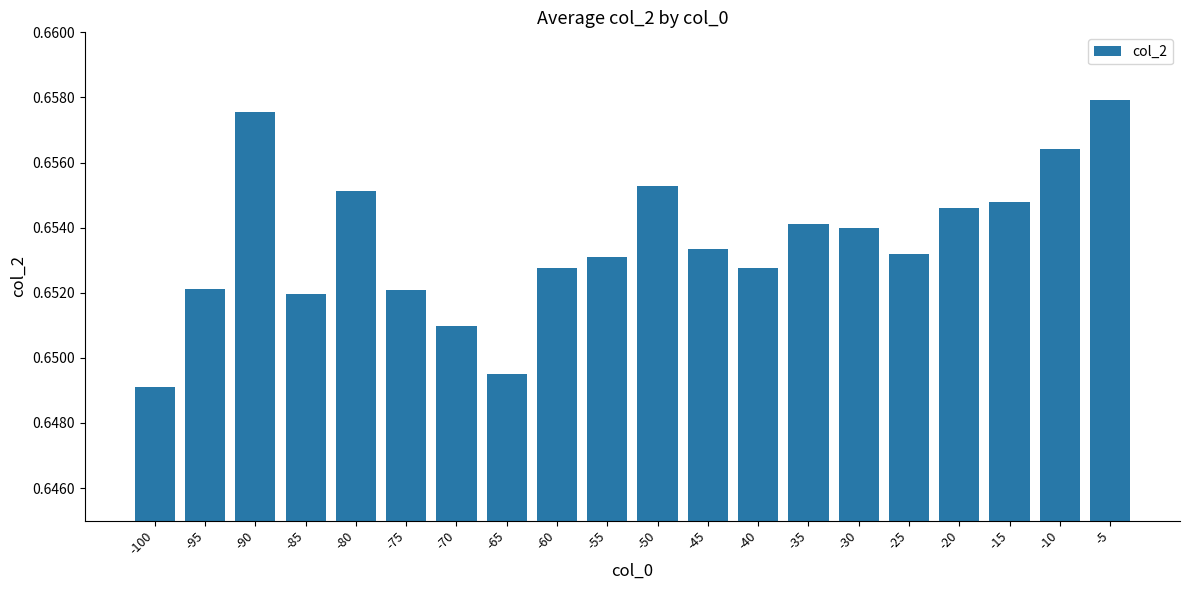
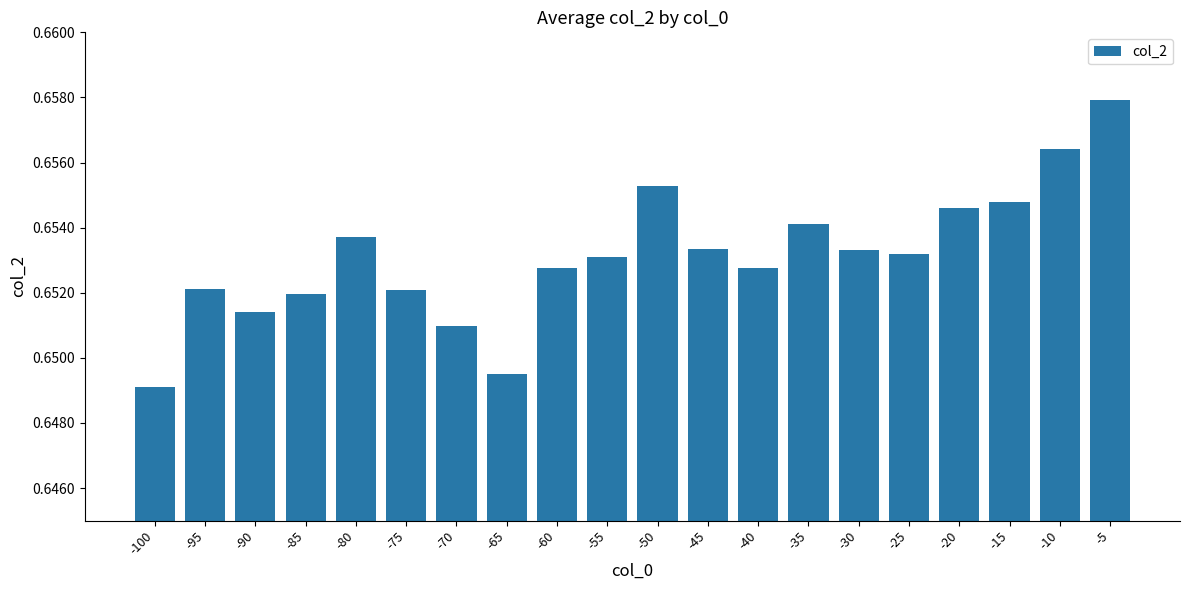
-90: 0.6575 -> 0.6514
-80: 0.6551 -> 0.6537
-30: 0.6540 -> 0.6533
